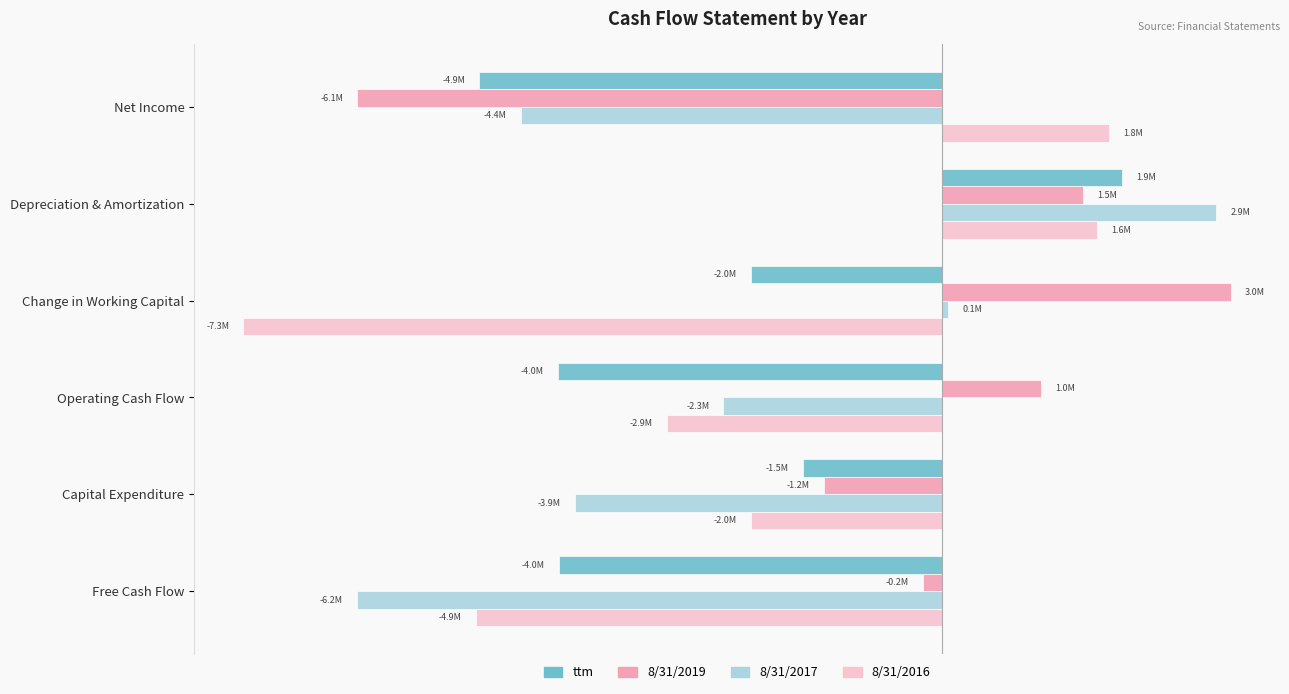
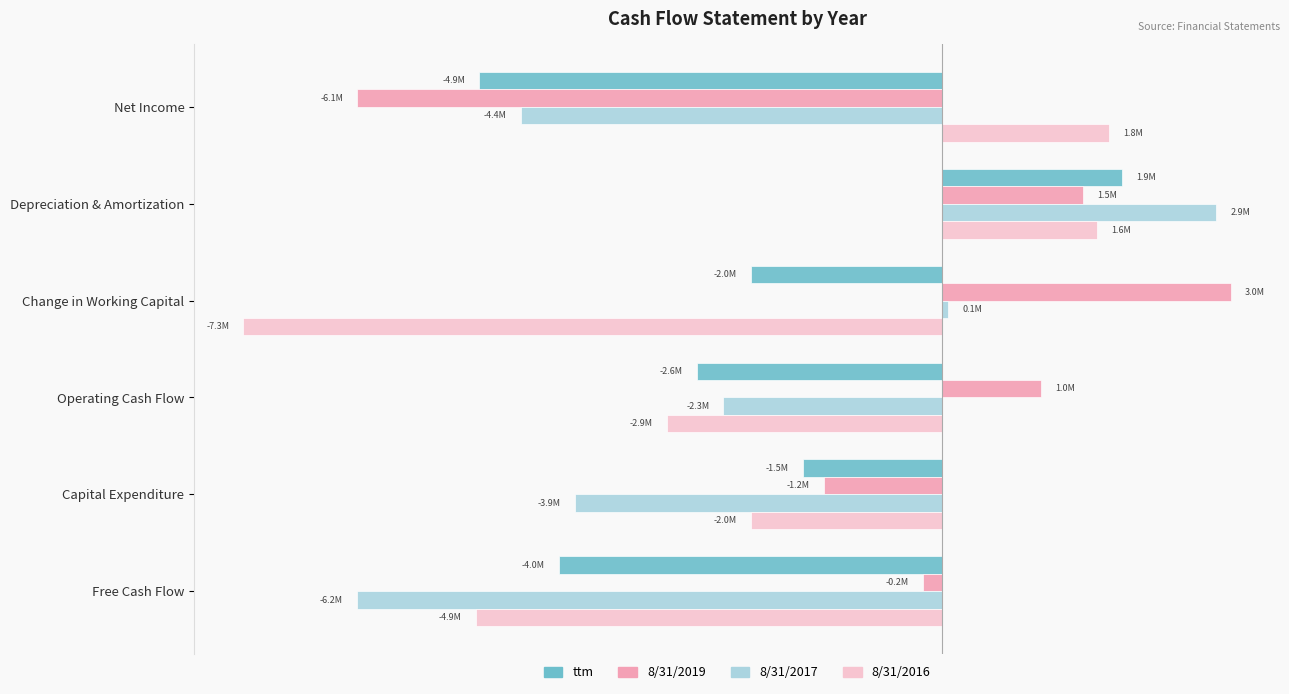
ttm, Operating Cash Flow: -4.0M -> -2.6M
